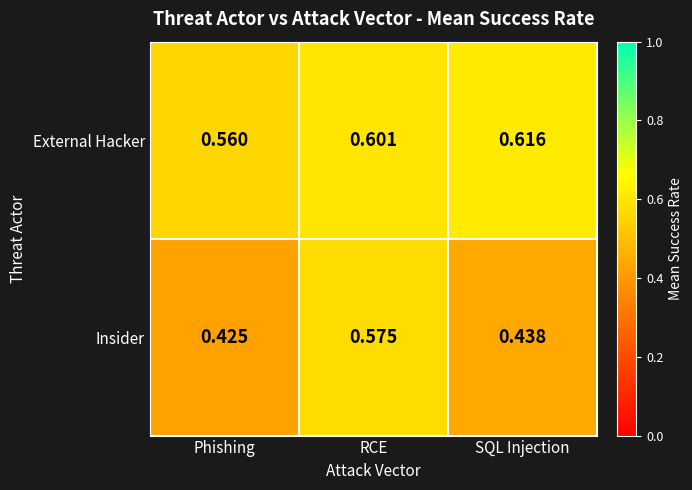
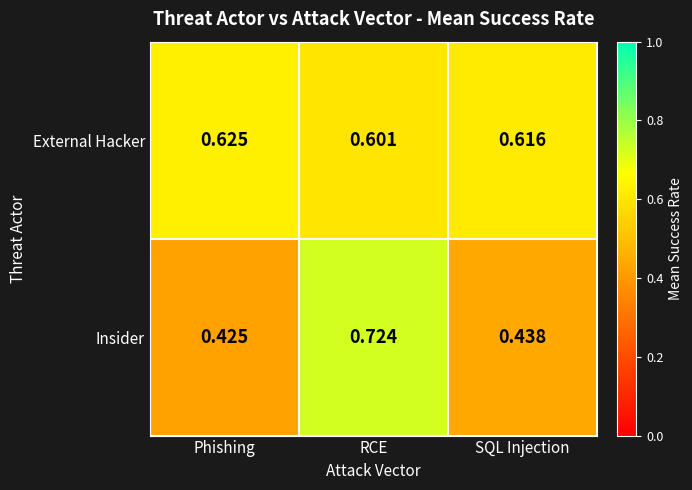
External Hacker, Phishing: 0.560 -> 0.625
Insider, RCE: 0.575 -> 0.724
